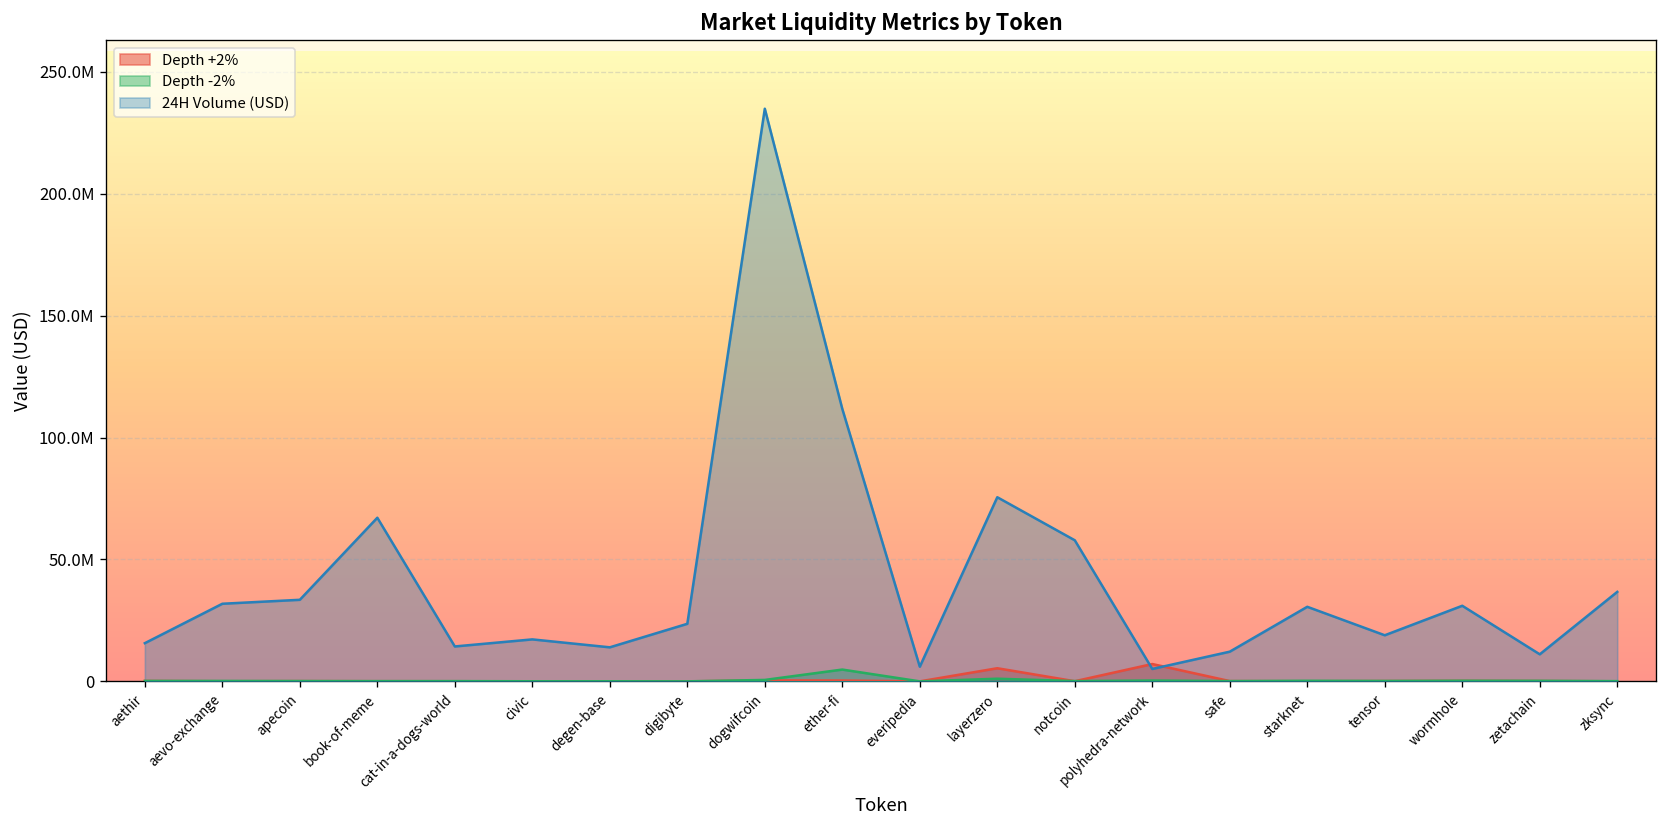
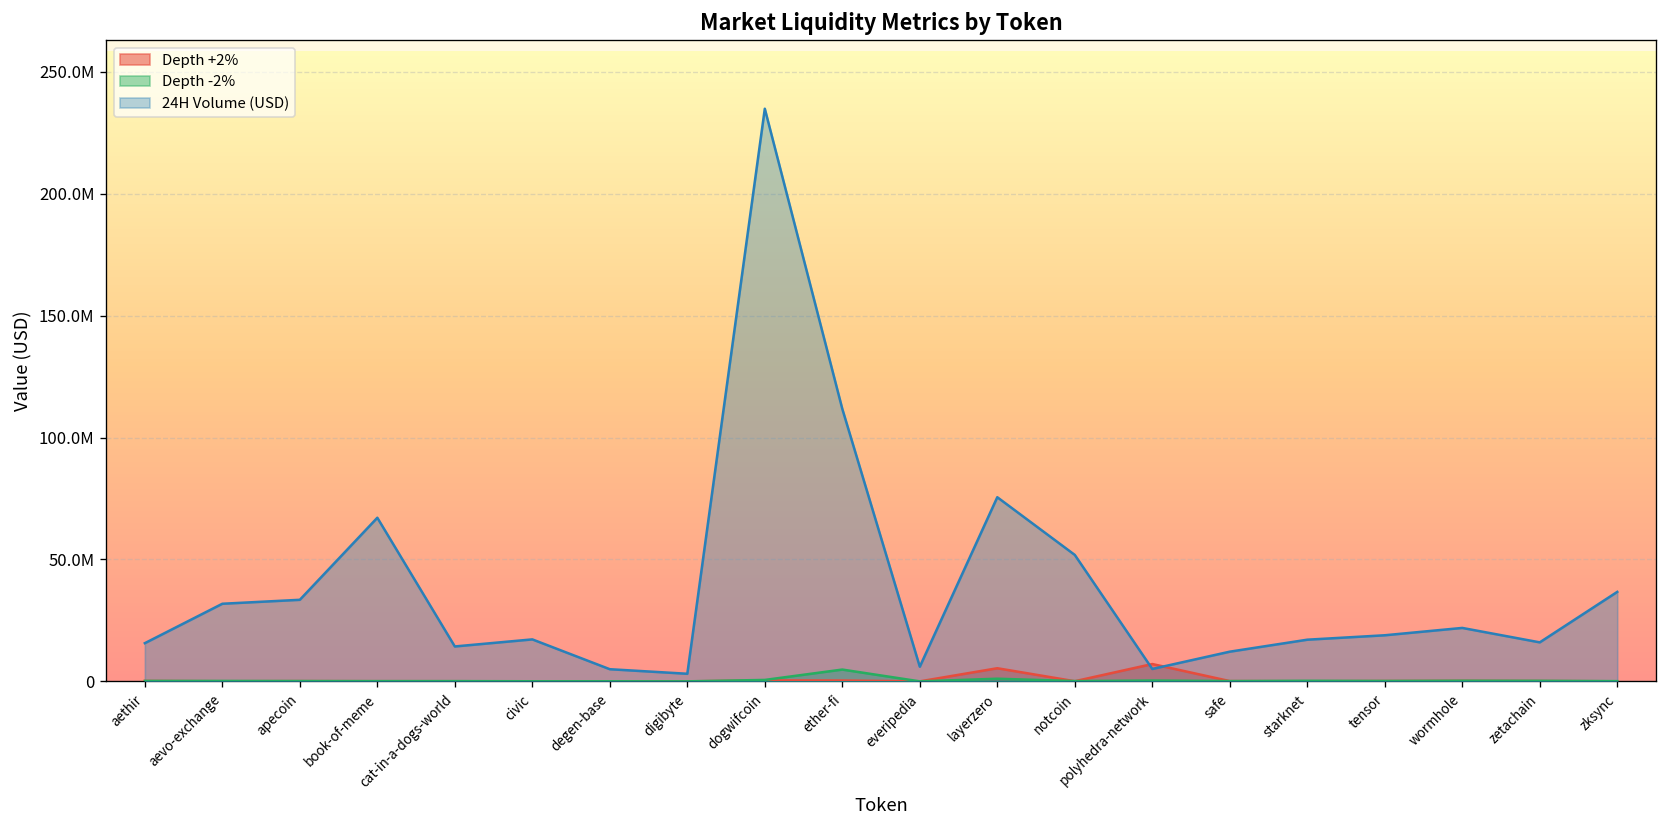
24H Volume (USD), degen-base: 14000000 -> 5000000
24H Volume (USD), digibyte: 24000000 -> 3000000
24H Volume (USD), notcoin: 58000000 -> 52000000
24H Volume (USD), starknet: 31000000 -> 17000000
24H Volume (USD), wormhole: 31000000 -> 22000000
24H Volume (USD), zetachain: 11000000 -> 16000000
